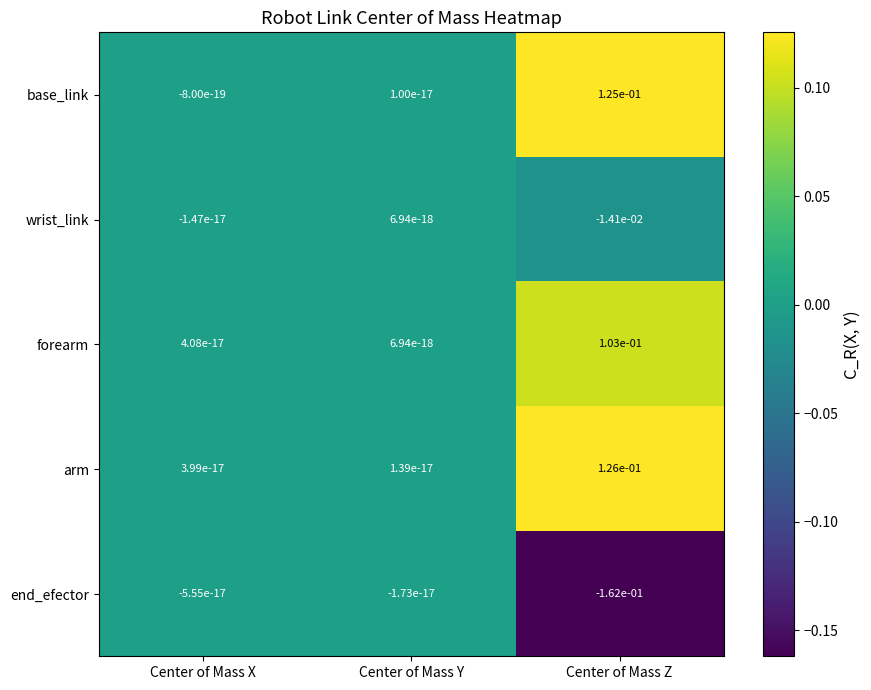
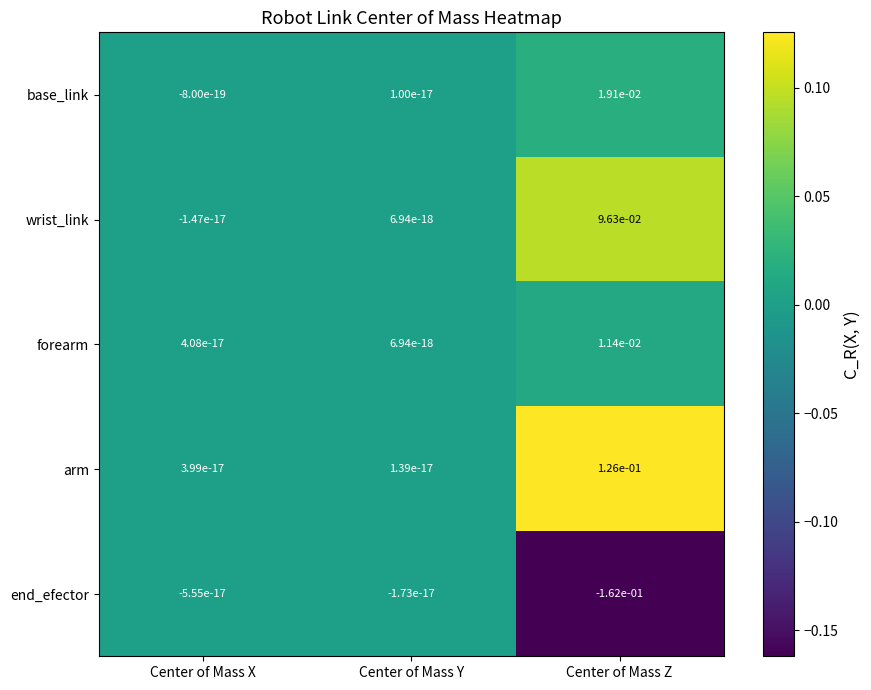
base_link, Center of Mass Z: 1.25e-01 -> 1.91e-02
wrist_link, Center of Mass Z: -1.41e-02 -> 9.63e-02
forearm, Center of Mass Z: 1.03e-01 -> 1.14e-02
